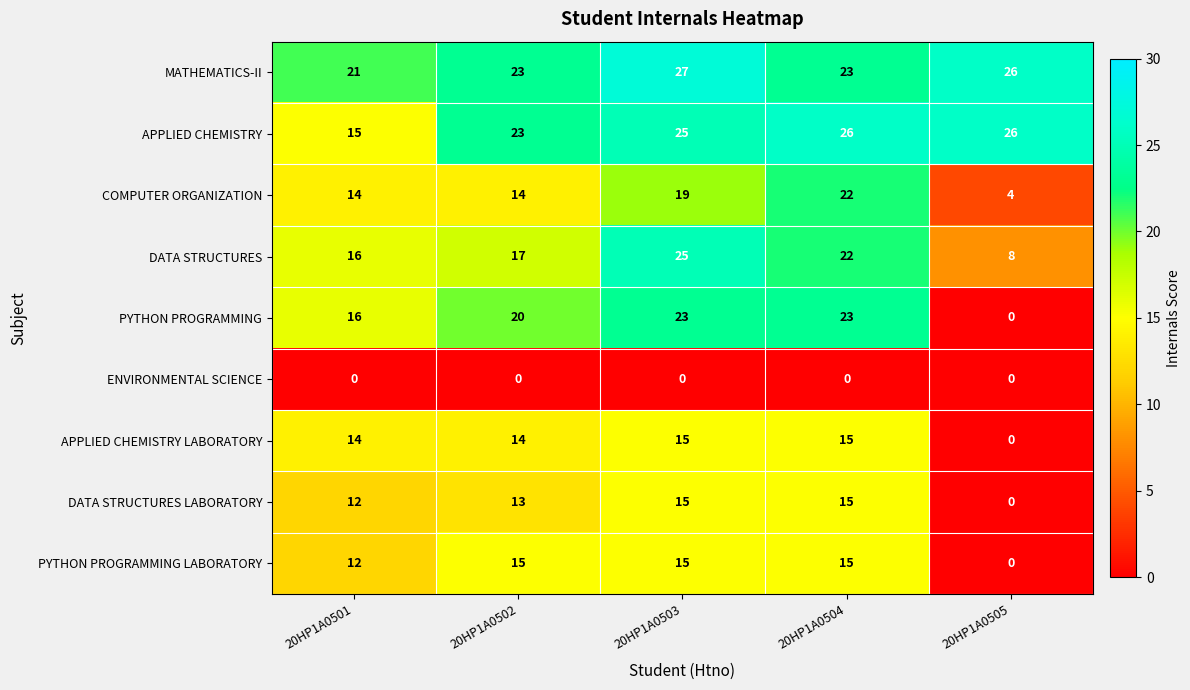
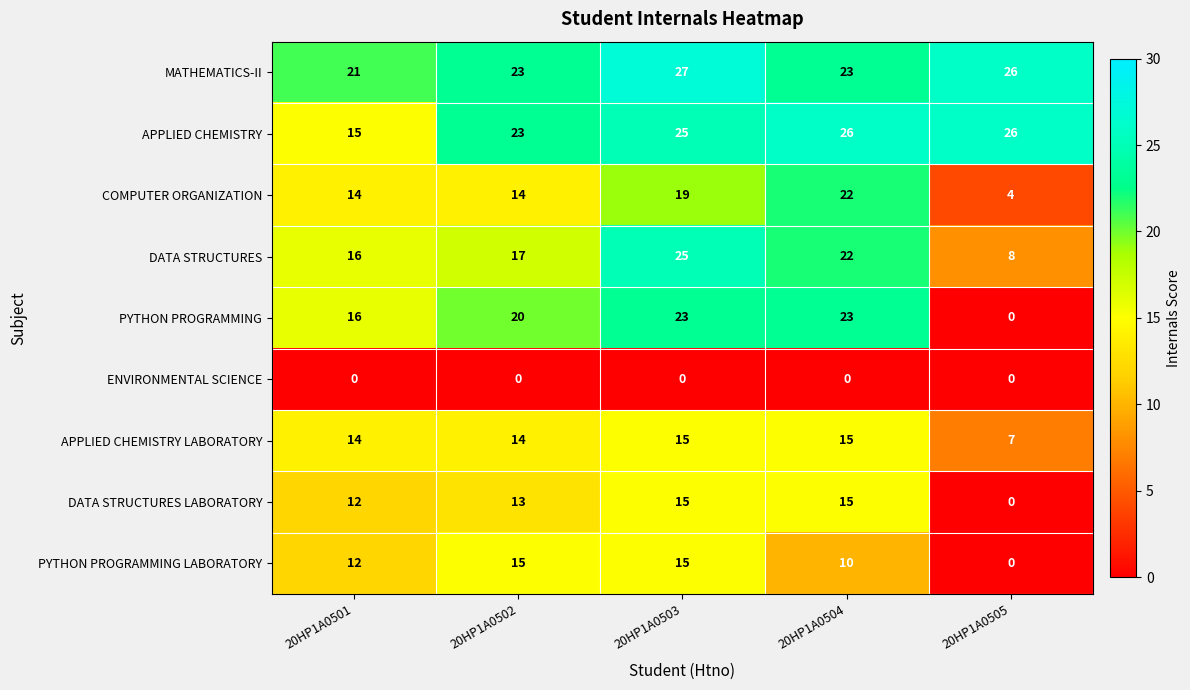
APPLIED CHEMISTRY LABORATORY, 20HP1A0505: 0 -> 7
PYTHON PROGRAMMING LABORATORY, 20HP1A0504: 15 -> 10
